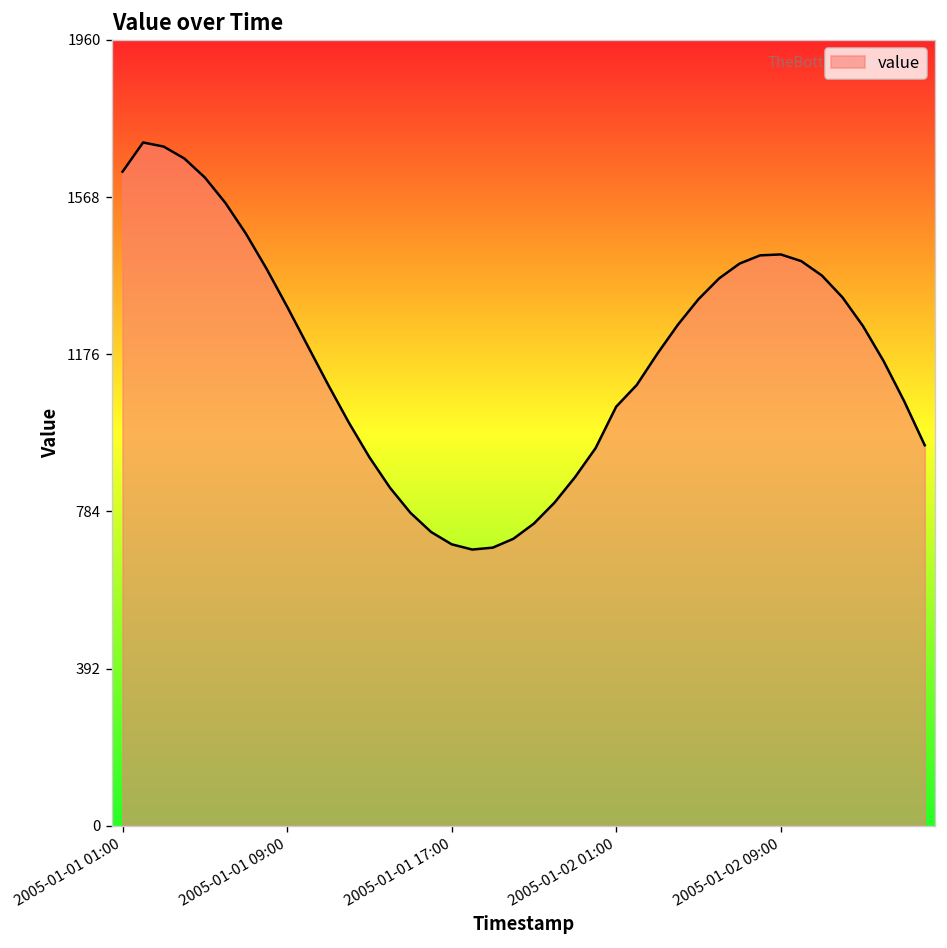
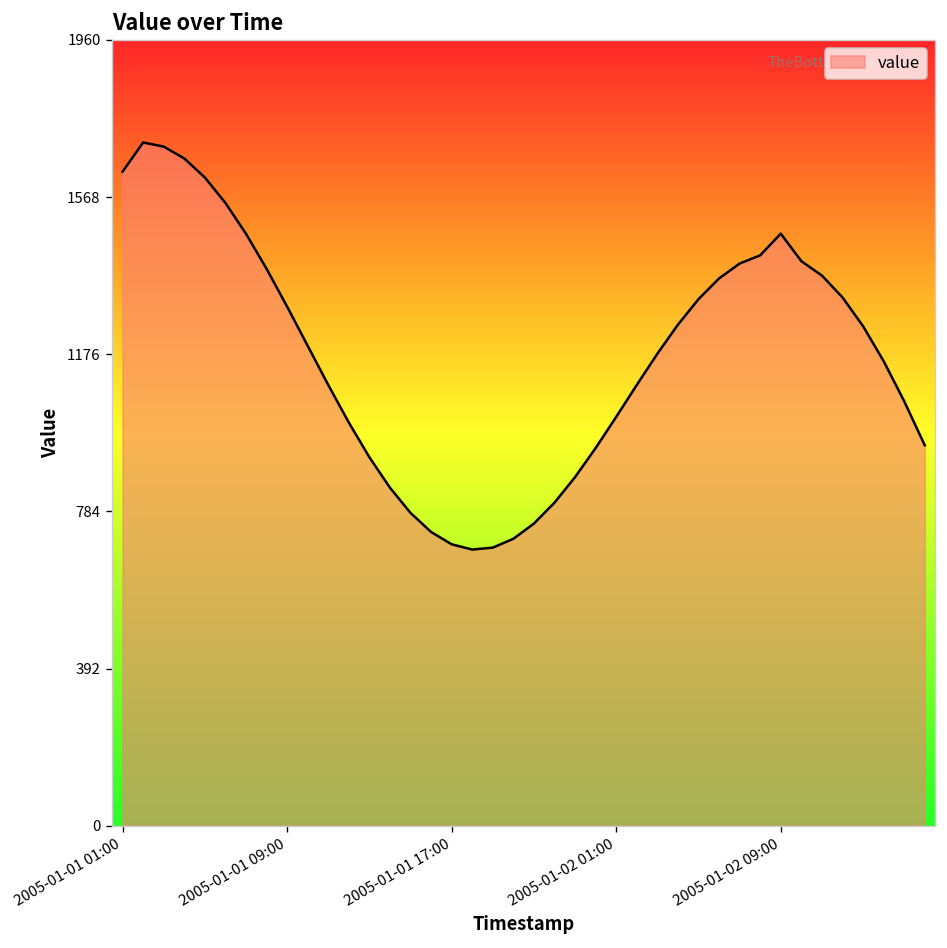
2005-01-02 01:00: 1050 -> 1020
2005-01-02 09:00: 1430 -> 1480
